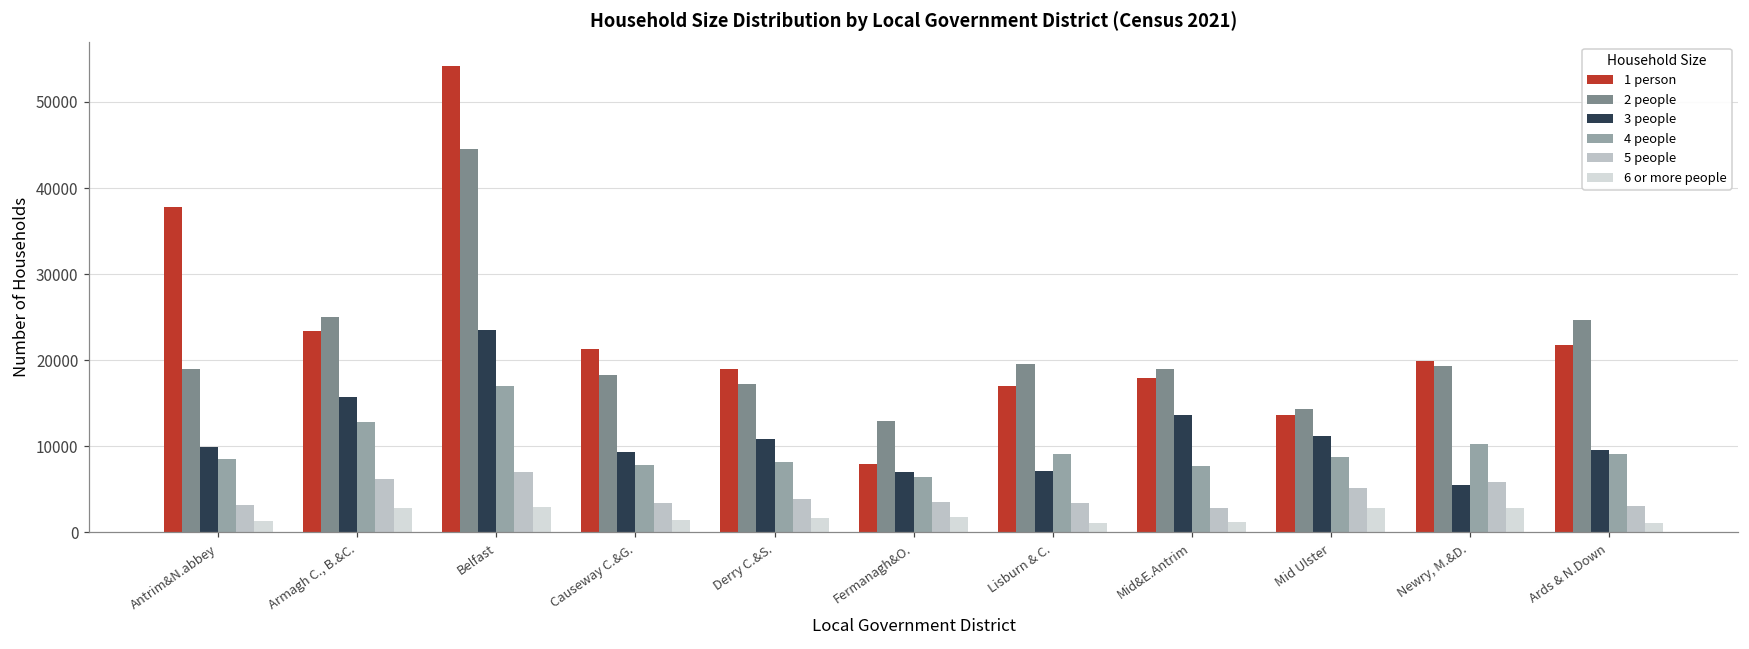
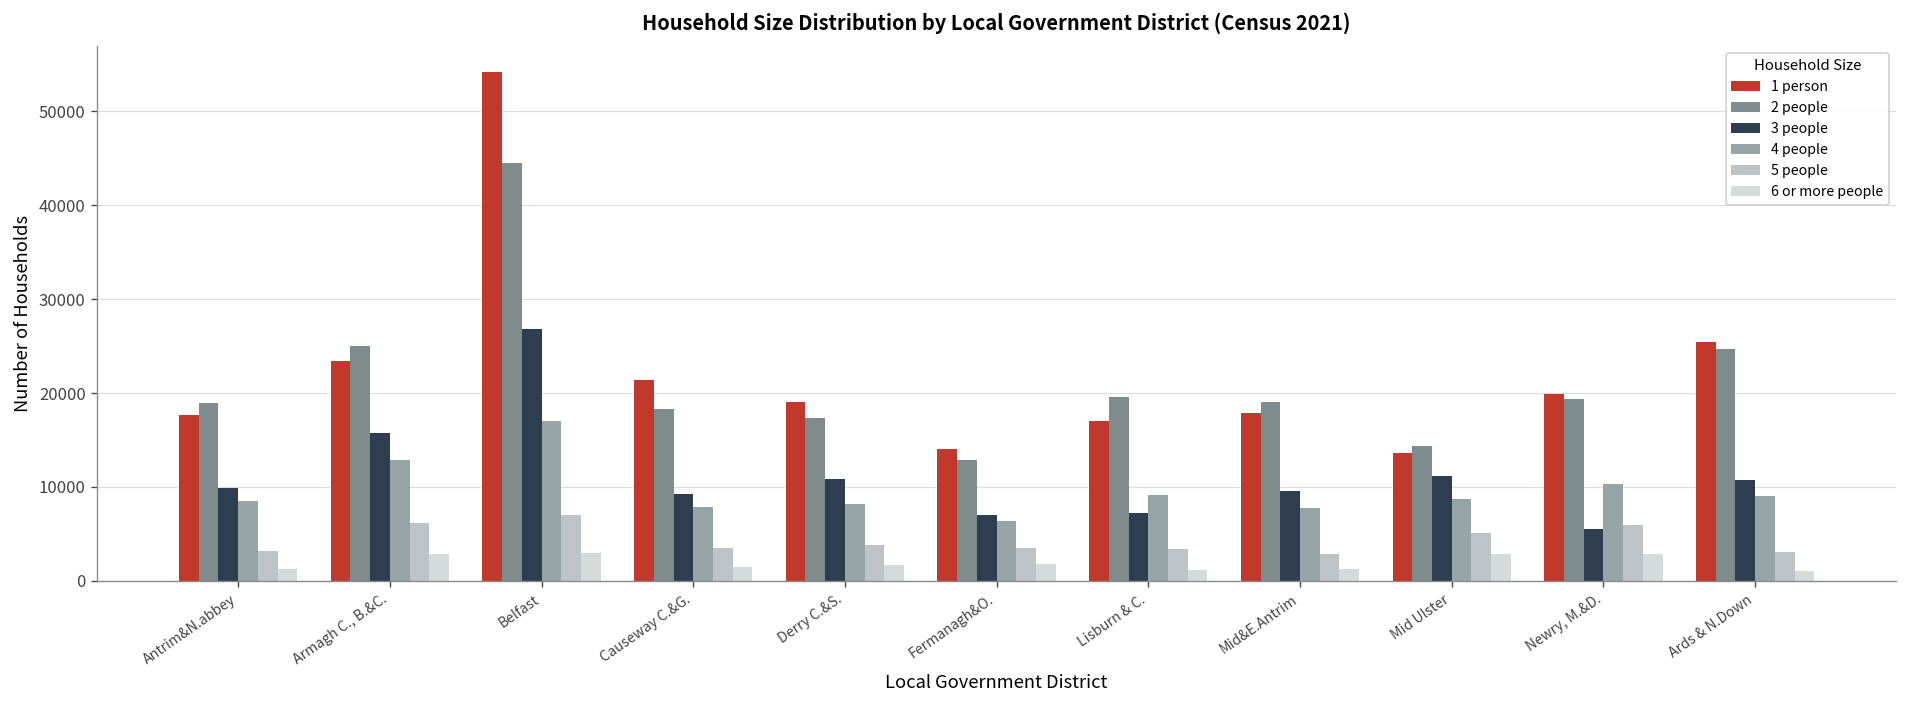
1 person, Antrim&N.abbey: 38000 -> 18000
3 people, Belfast: 23000 -> 27000
1 person, Fermanagh&O.: 8000 -> 14000
3 people, Mid&E.Antrim: 14000 -> 10000
1 person, Ards & N.Down: 22000 -> 25000
3 people, Ards & N.Down: 10000 -> 11000
